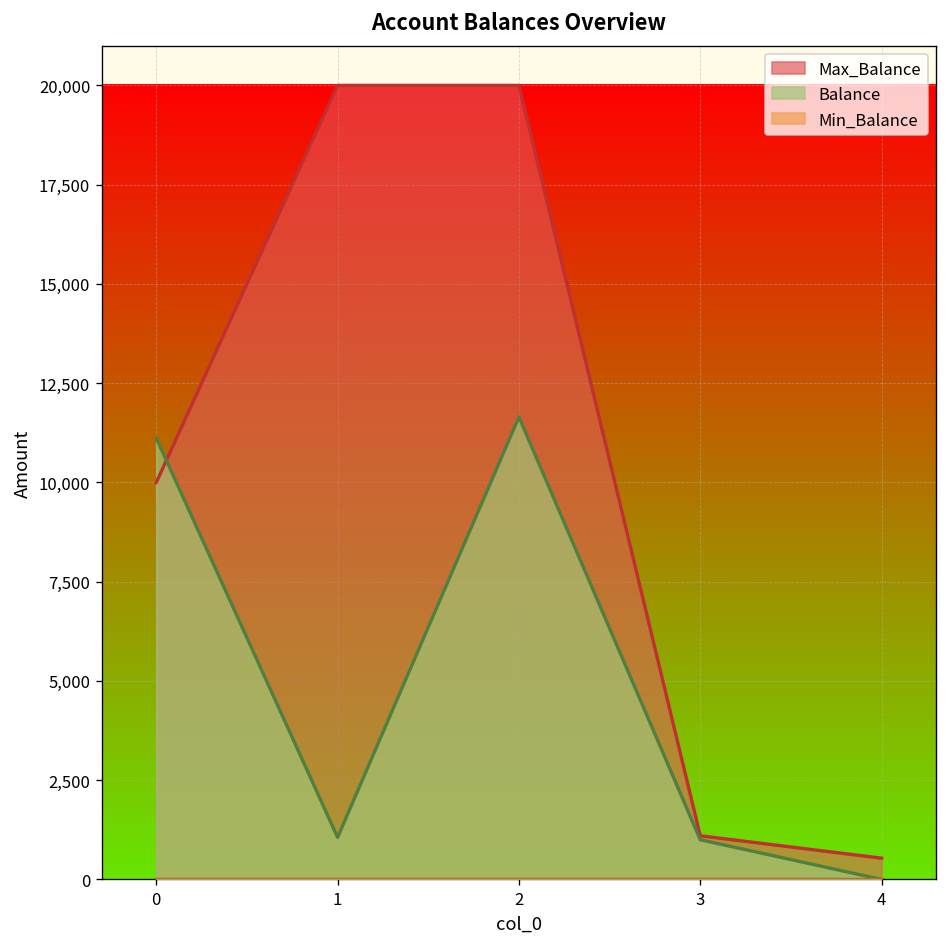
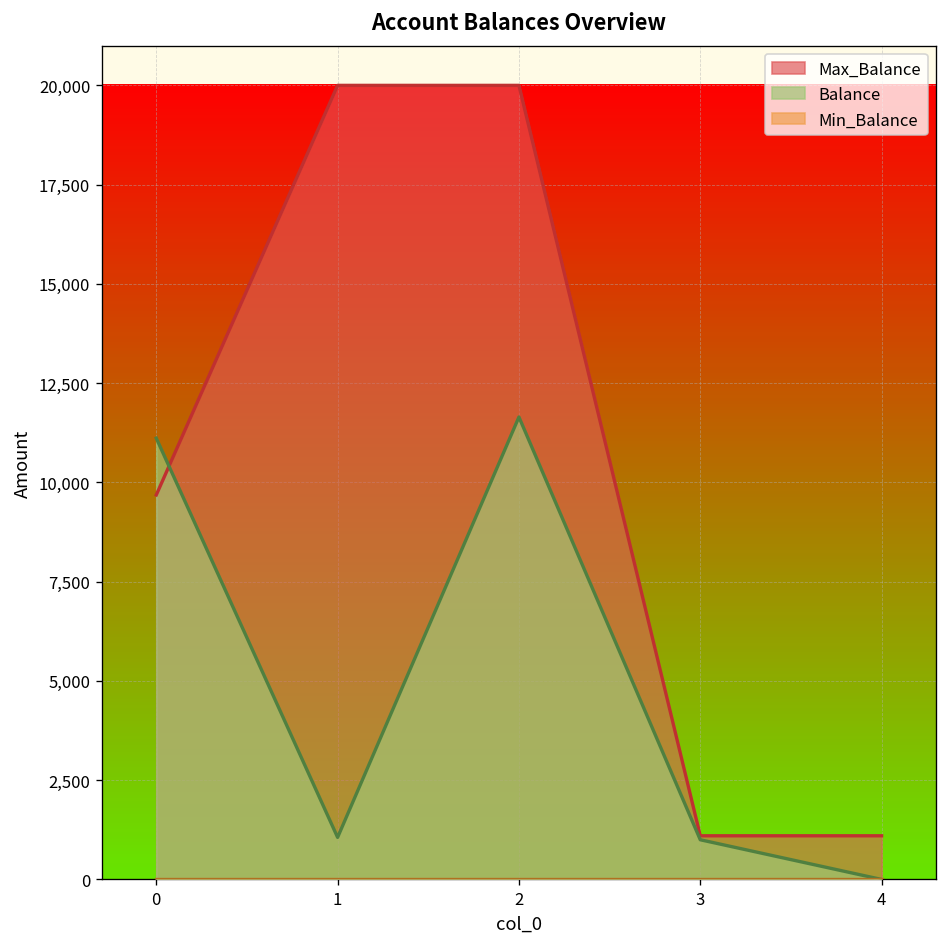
Max_Balance, 0: 10,000 -> 9,700
Max_Balance, 4: 500 -> 1,100
